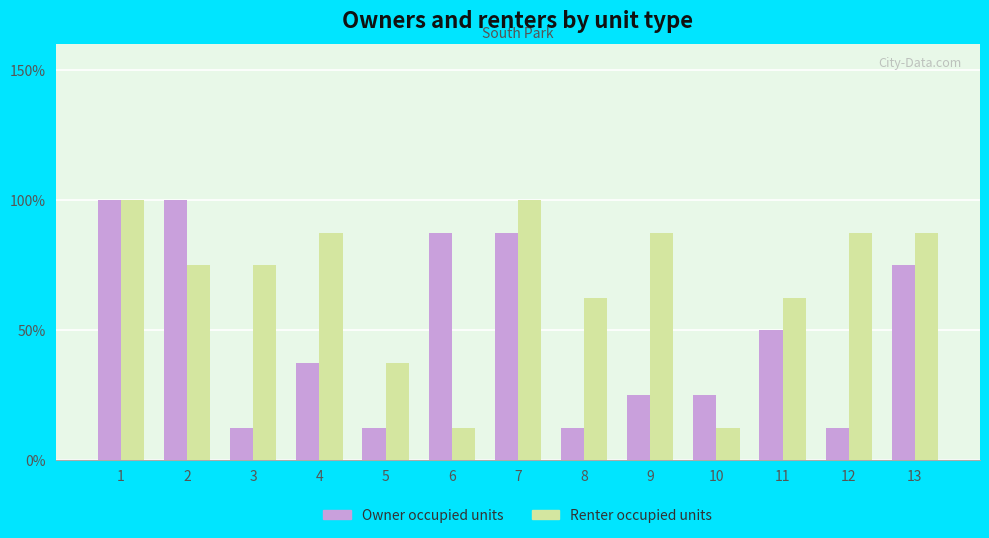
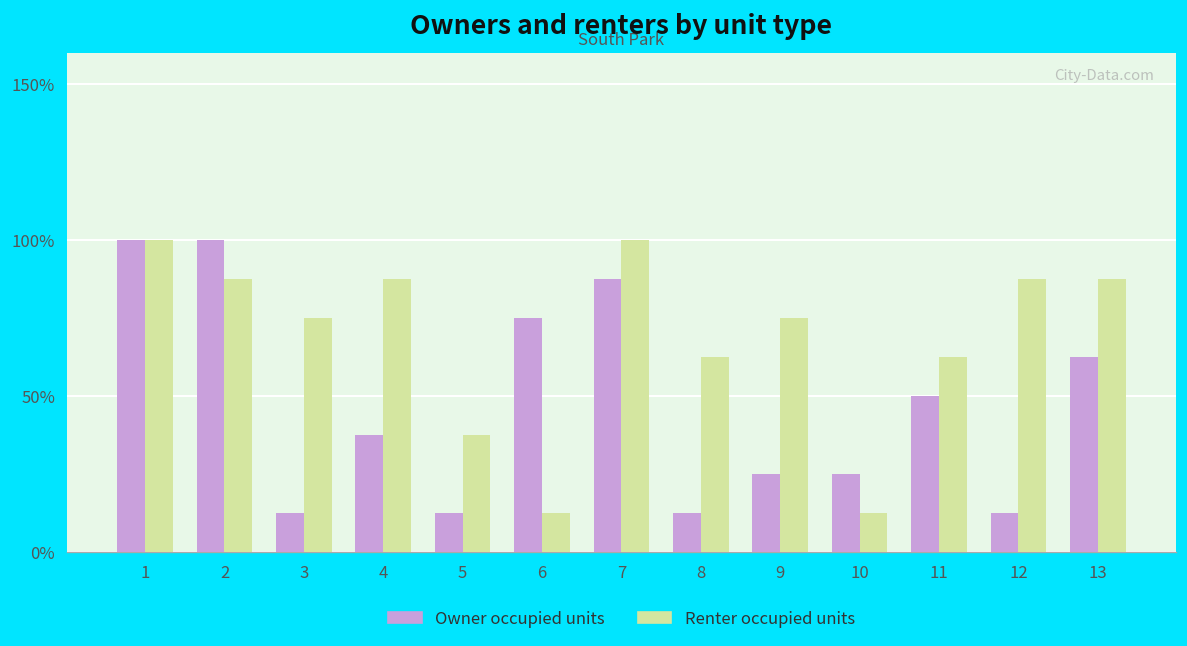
Renter occupied units, 2: 75% -> 88%
Owner occupied units, 6: 88% -> 75%
Renter occupied units, 9: 88% -> 75%
Owner occupied units, 13: 75% -> 63%
